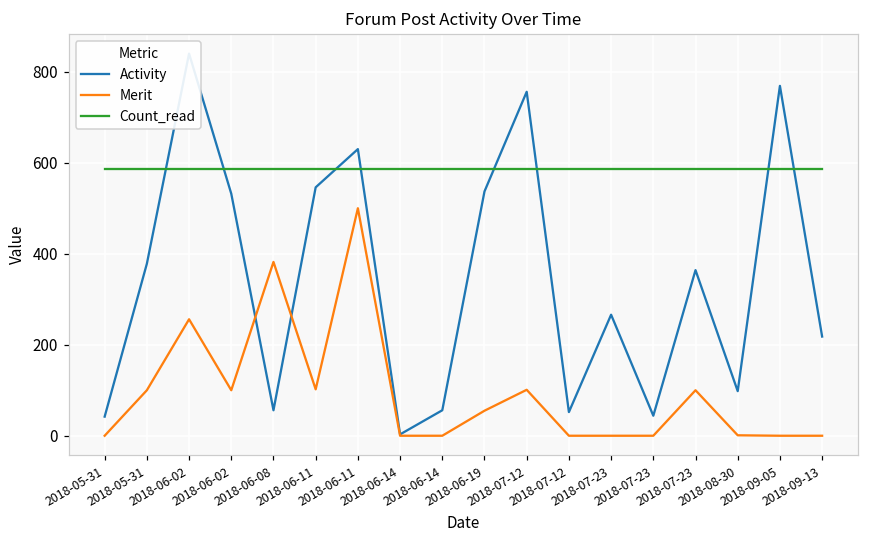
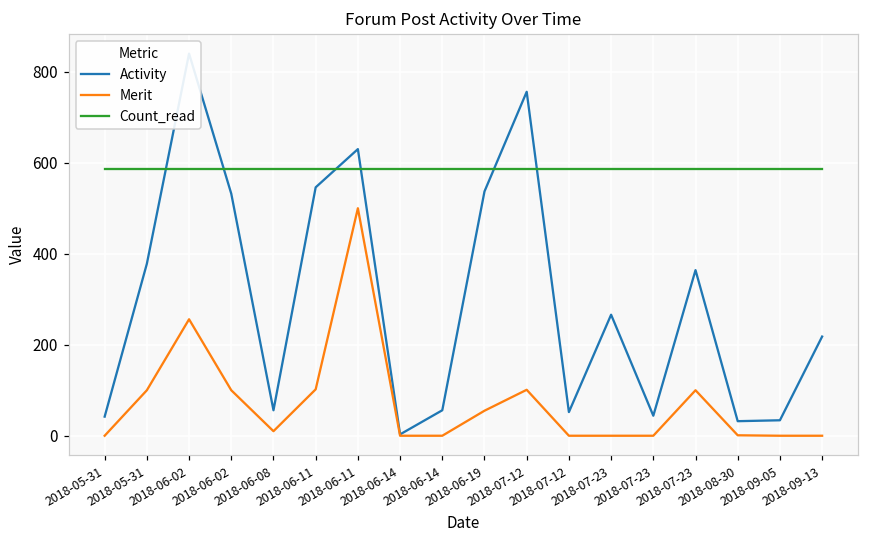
Merit, 2018-06-08: 380 -> 10
Activity, 2018-08-30: 100 -> 30
Activity, 2018-09-05: 770 -> 30
